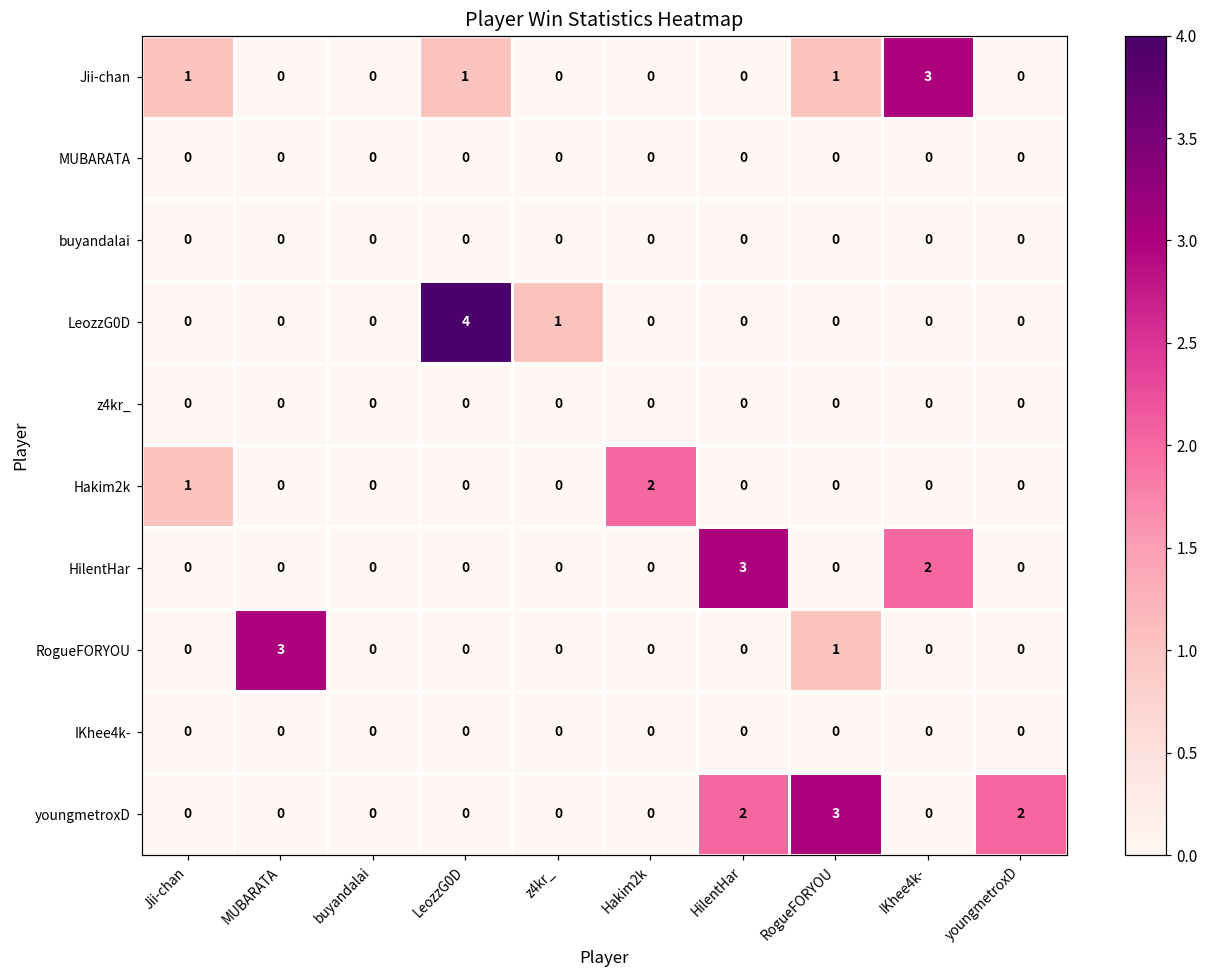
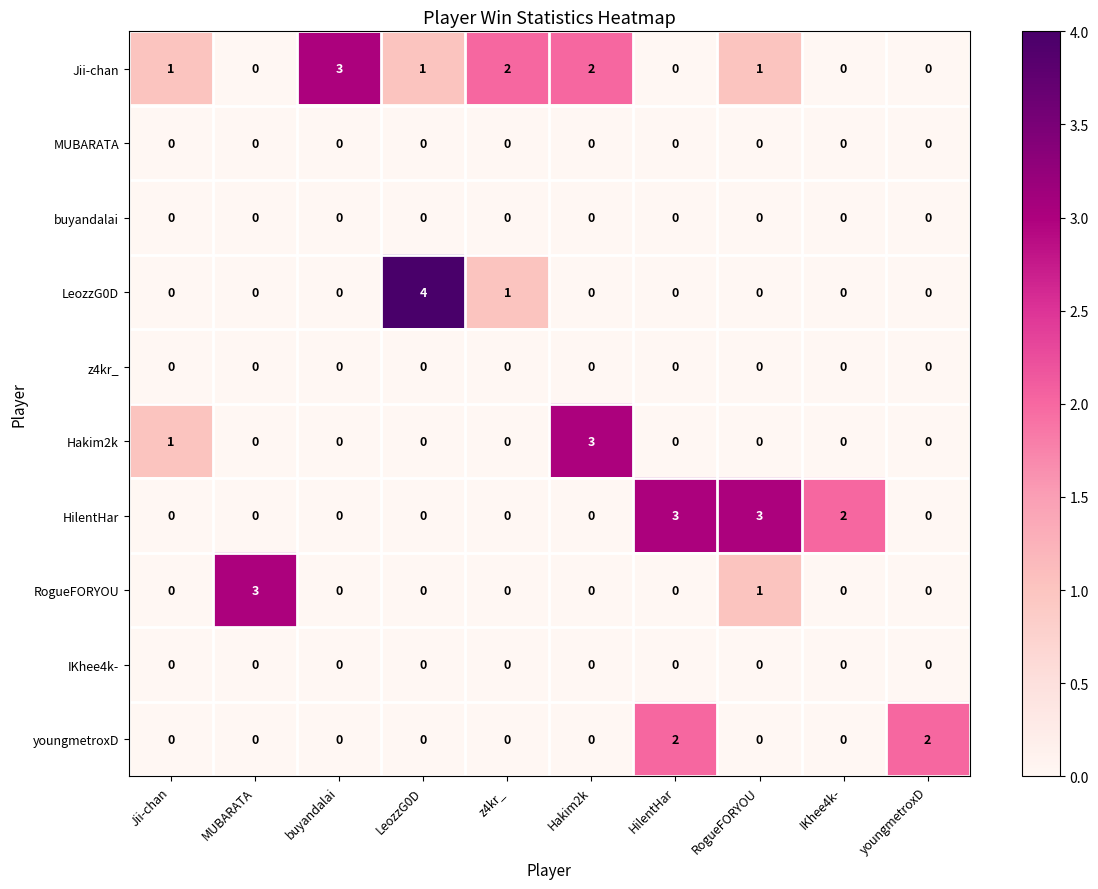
Jii-chan, buyandalai: 0 -> 3
Jii-chan, z4kr_: 0 -> 2
Jii-chan, Hakim2k: 0 -> 2
Jii-chan, IKhee4k-: 3 -> 0
Hakim2k, Hakim2k: 2 -> 3
HilentHar, RogueFORYOU: 0 -> 3
youngmetroxD, RogueFORYOU: 3 -> 0
